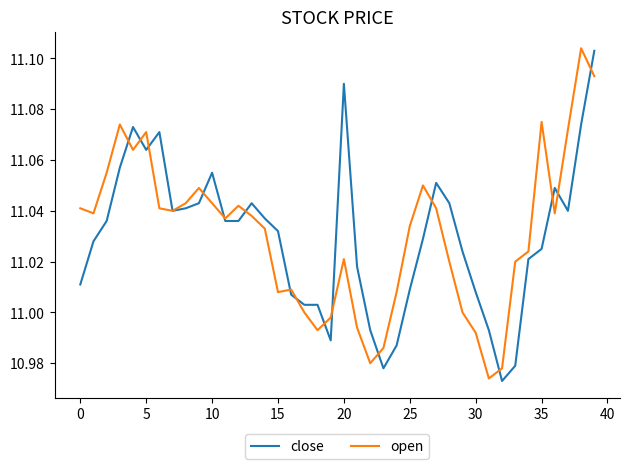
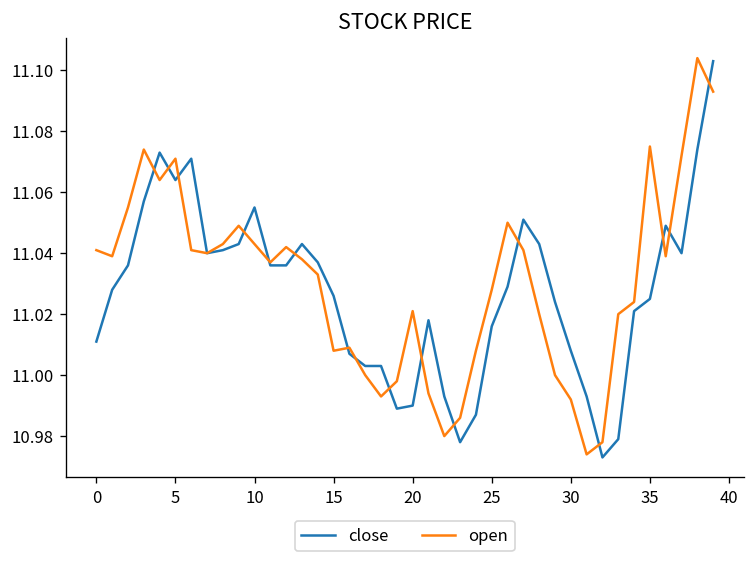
close, 15: 11.032 -> 11.026
close, 20: 11.09 -> 10.99
close, 25: 11.009 -> 11.016
open, 25: 11.034 -> 11.028
